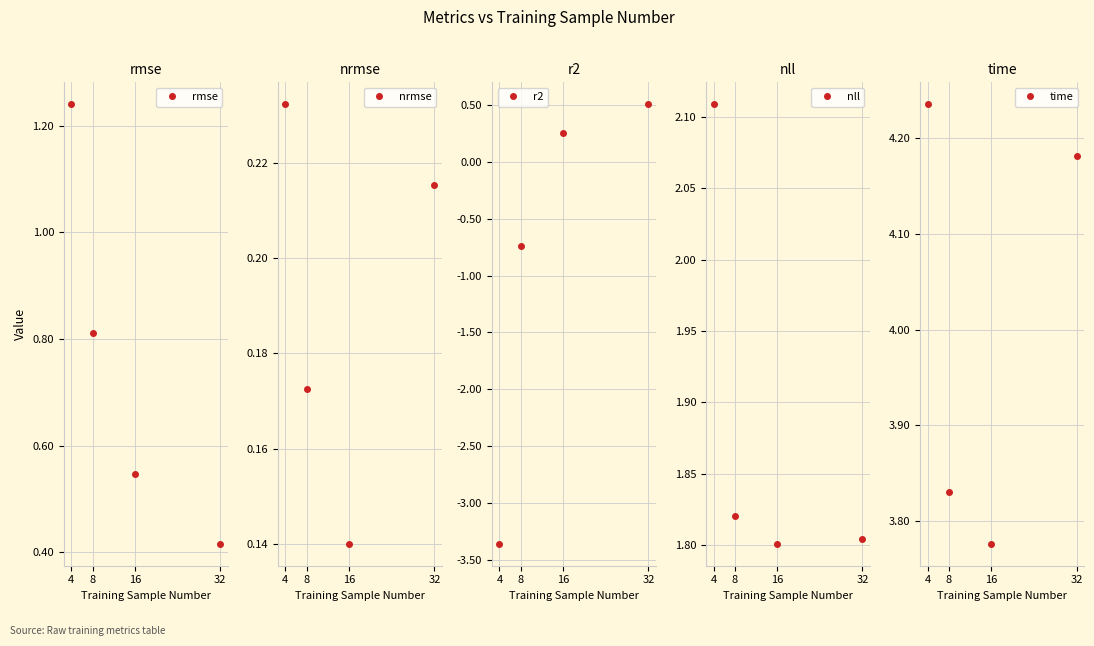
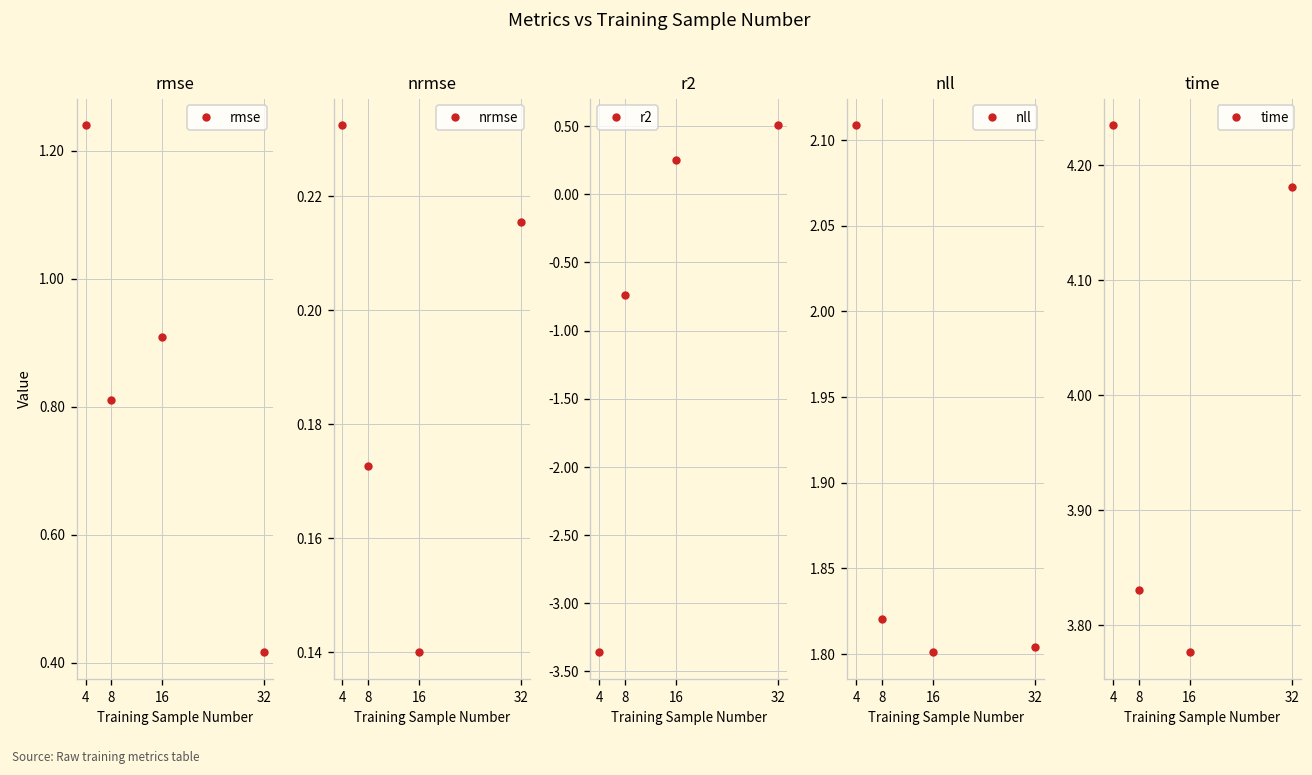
rmse, 16: 0.55 -> 0.91
